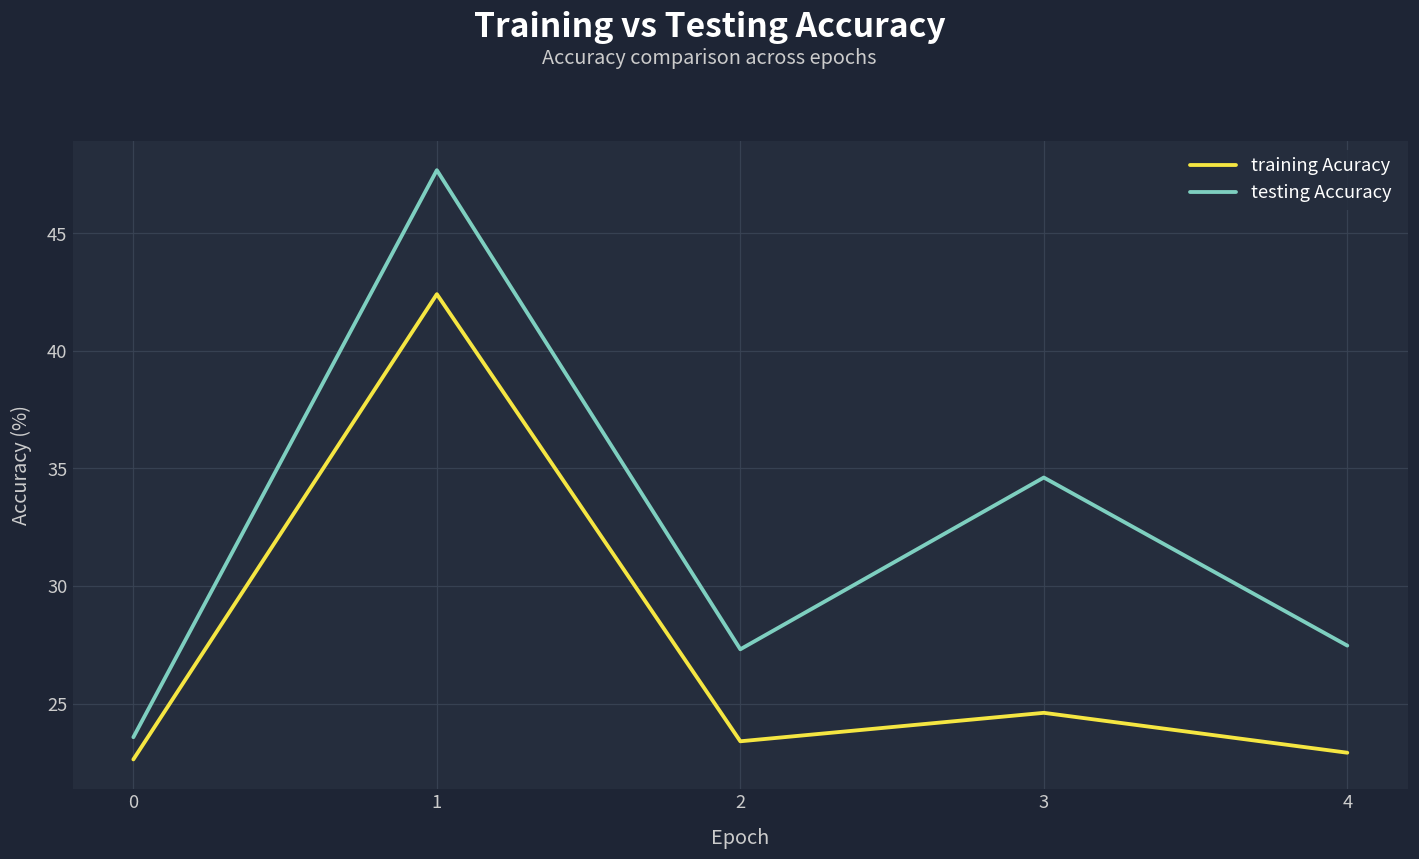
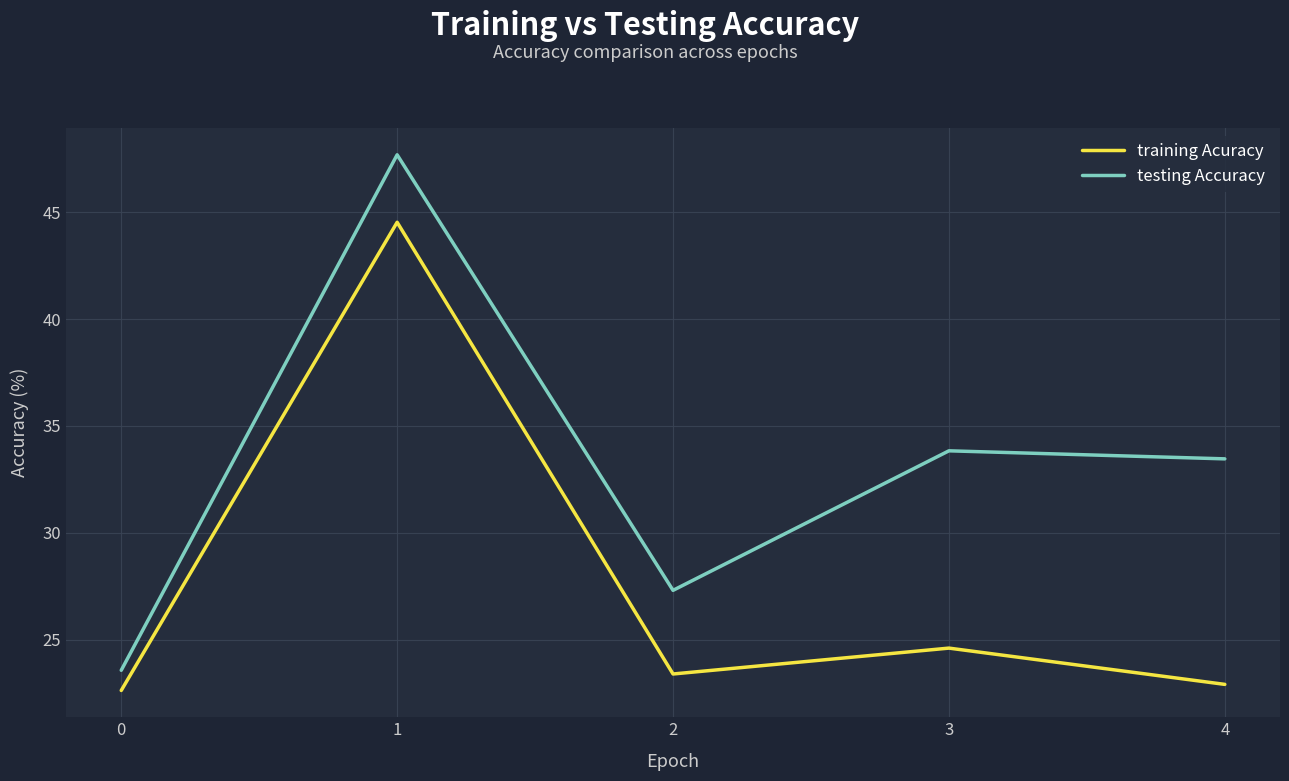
training Acuracy, 1: 42.4 -> 44.5
testing Accuracy, 3: 34.6 -> 33.8
testing Accuracy, 4: 27.5 -> 33.5
